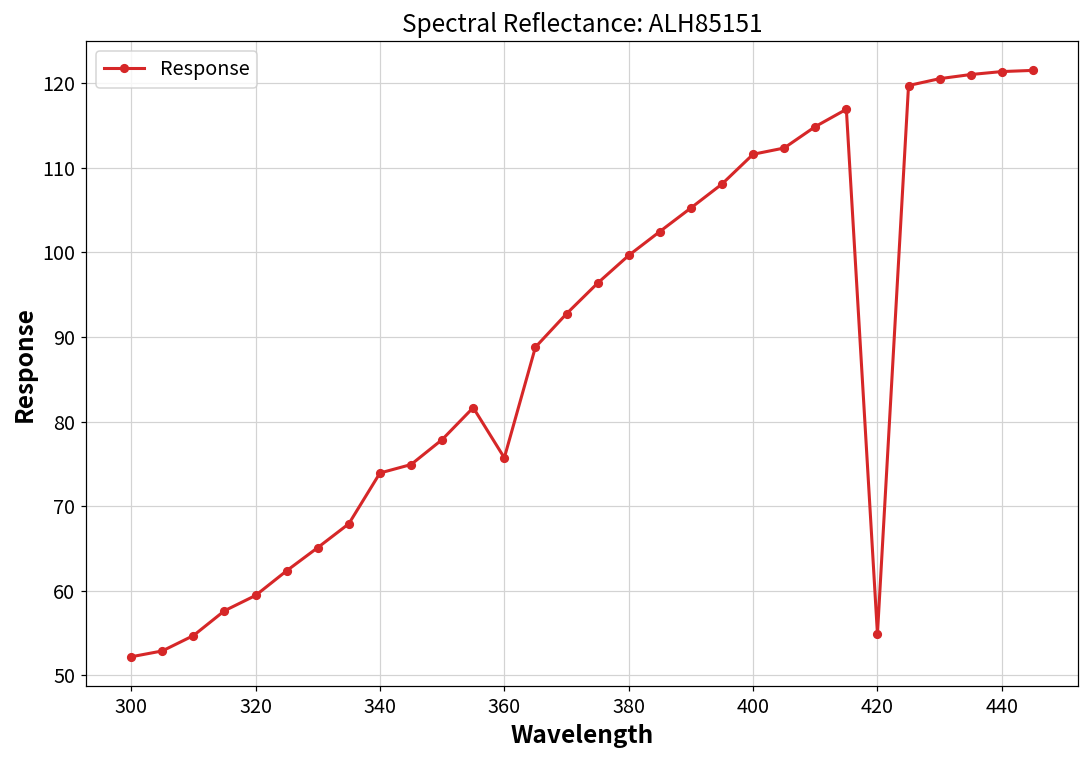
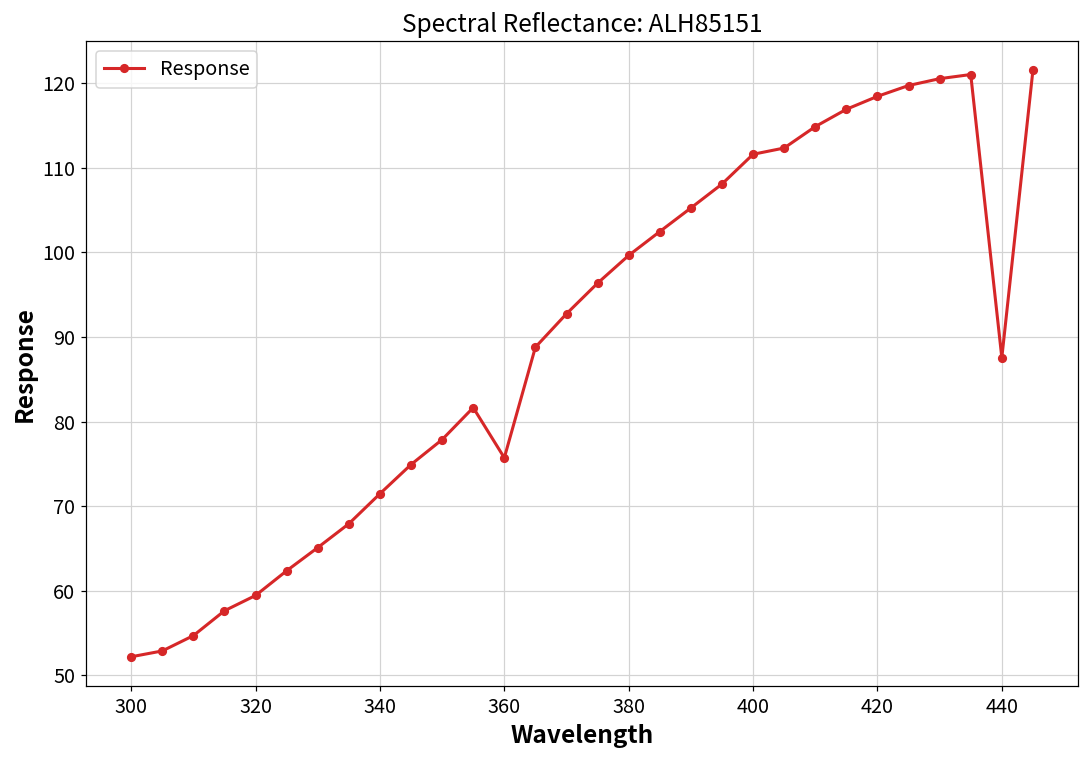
340: 74 -> 71
420: 55 -> 118
440: 121 -> 88
